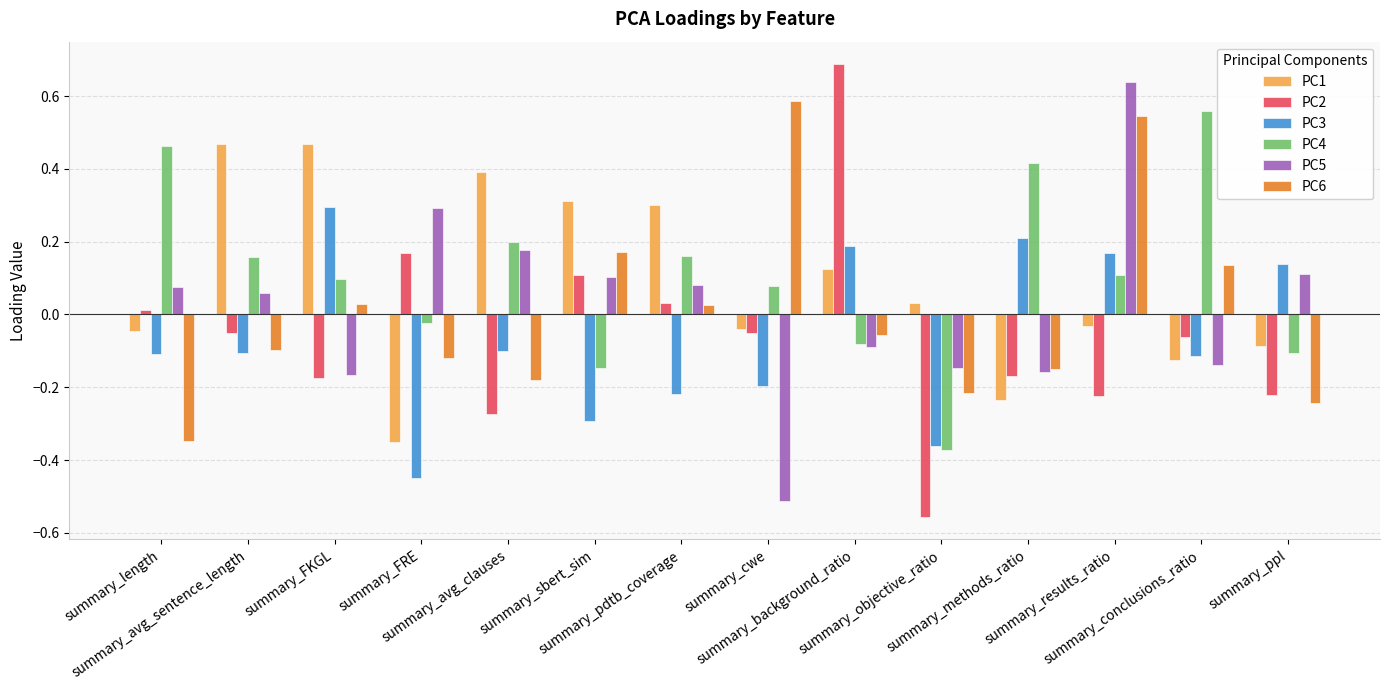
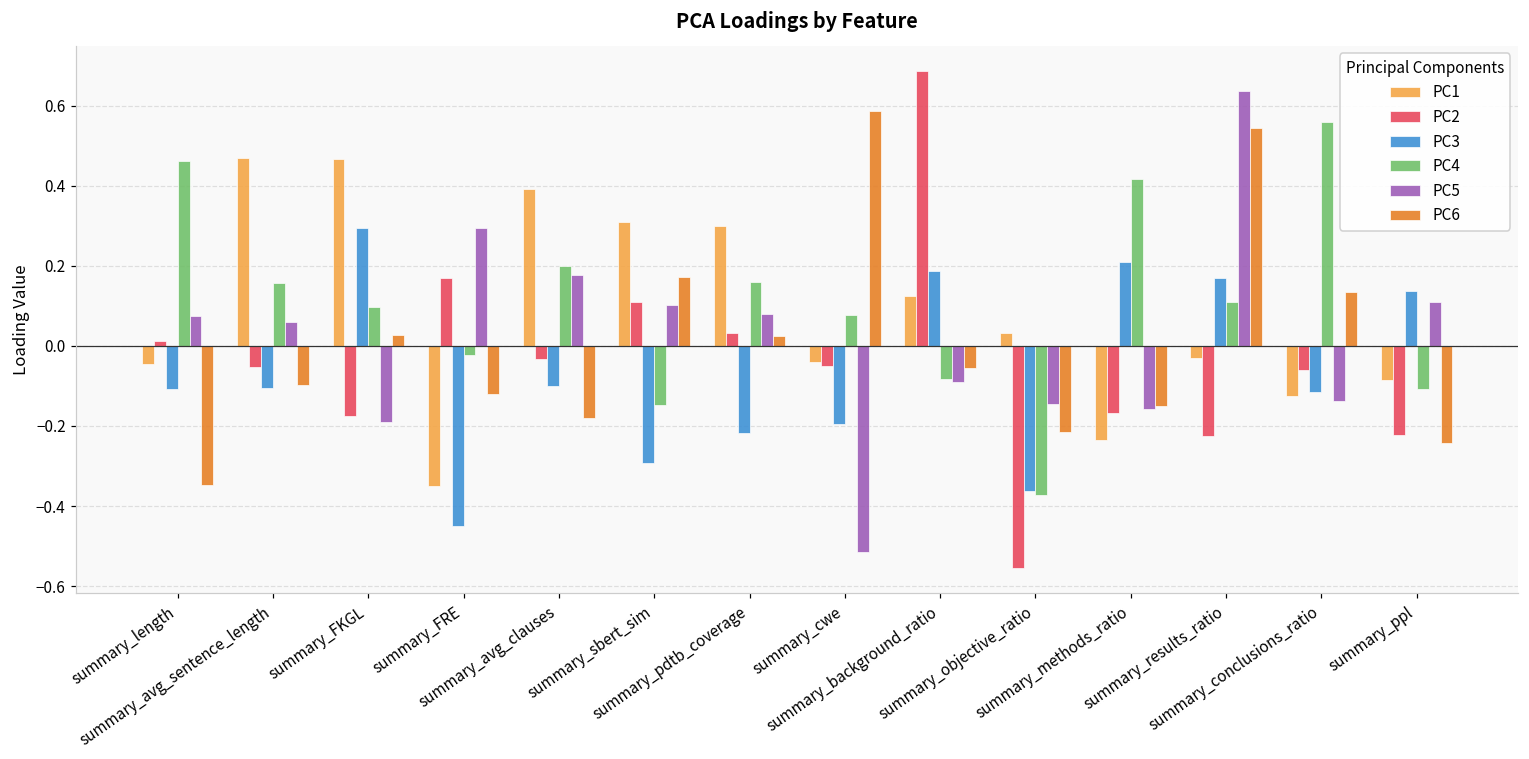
PC5, summary_FKGL: -0.17 -> -0.19
PC2, summary_avg_clauses: -0.27 -> -0.03
